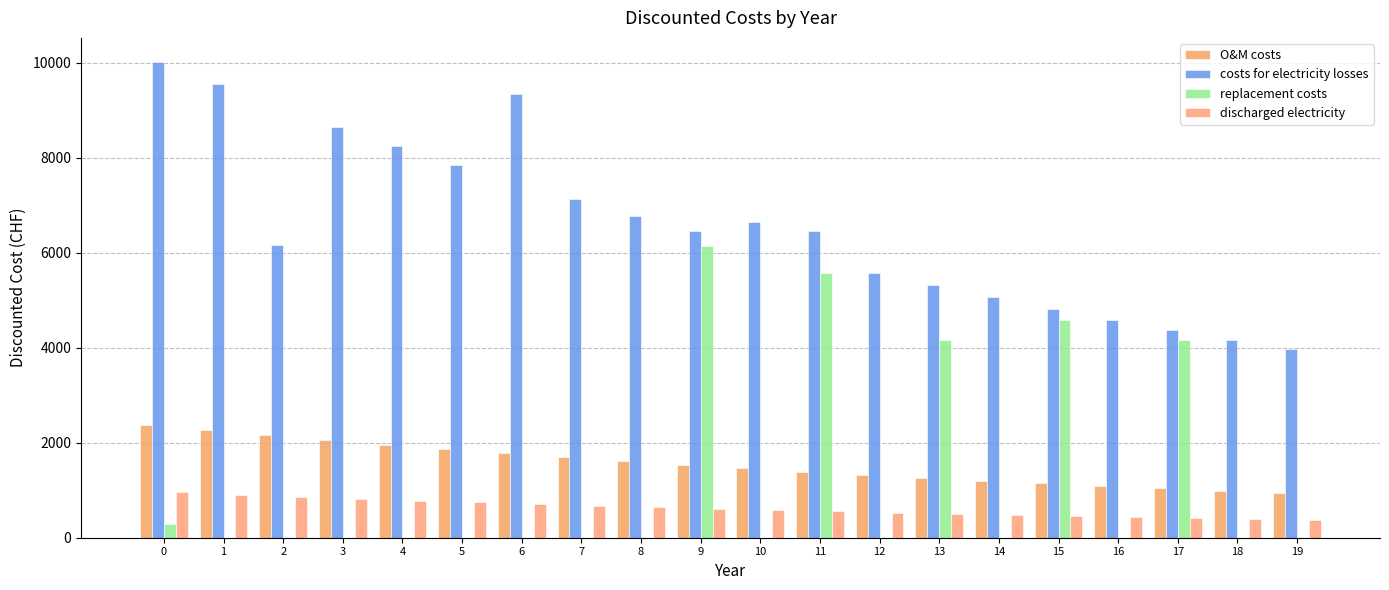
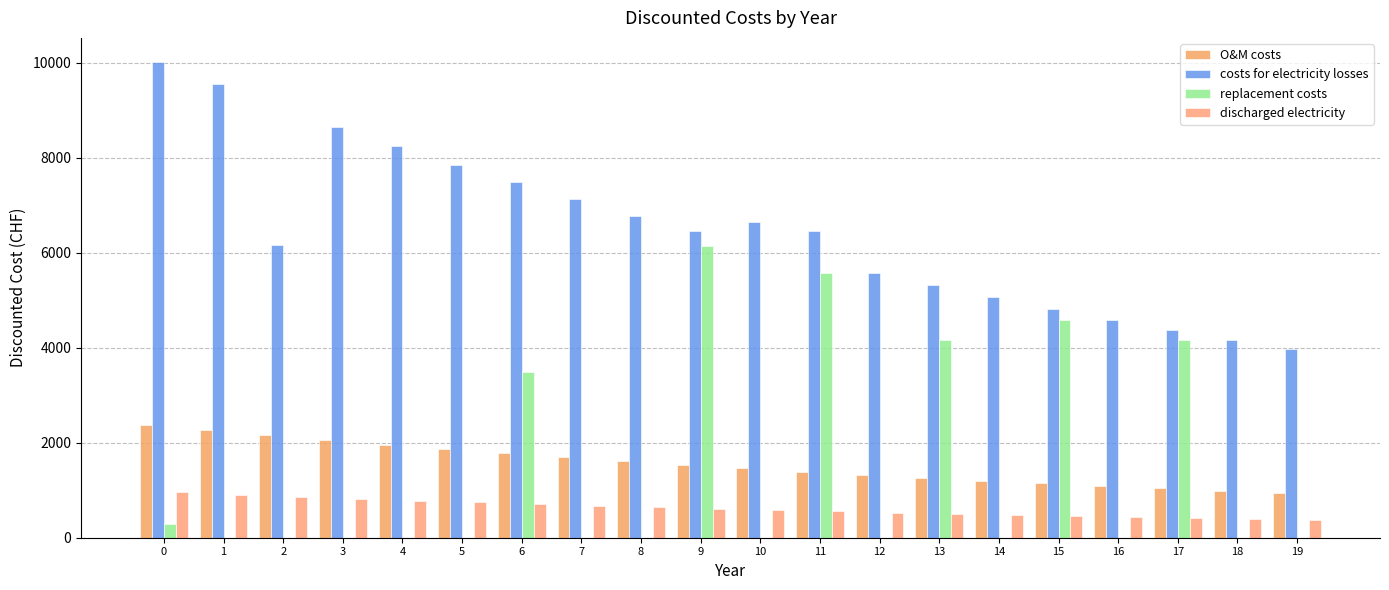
costs for electricity losses, 6: 9300 -> 7500
replacement costs, 6: 0 -> 3500
